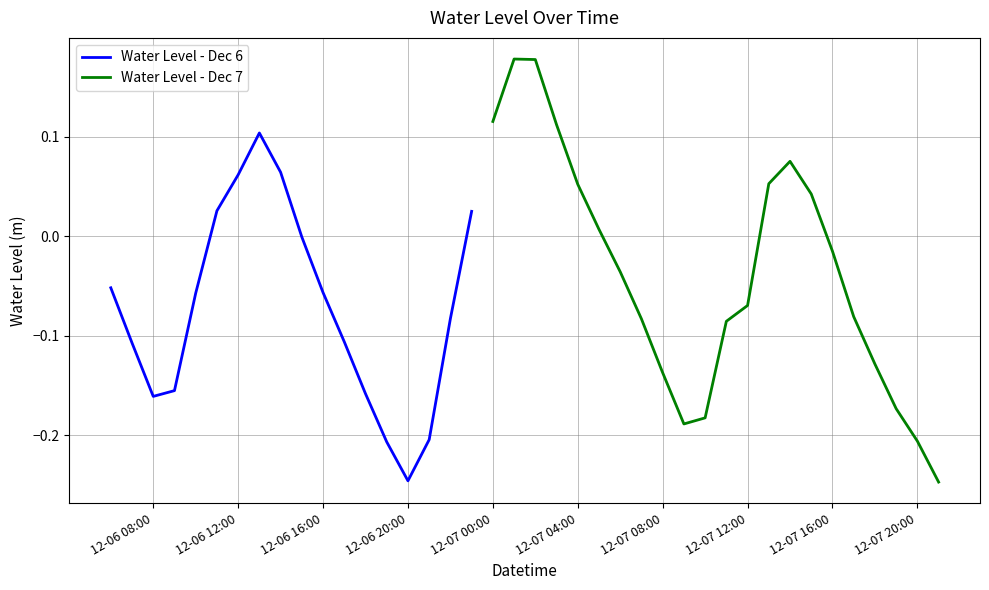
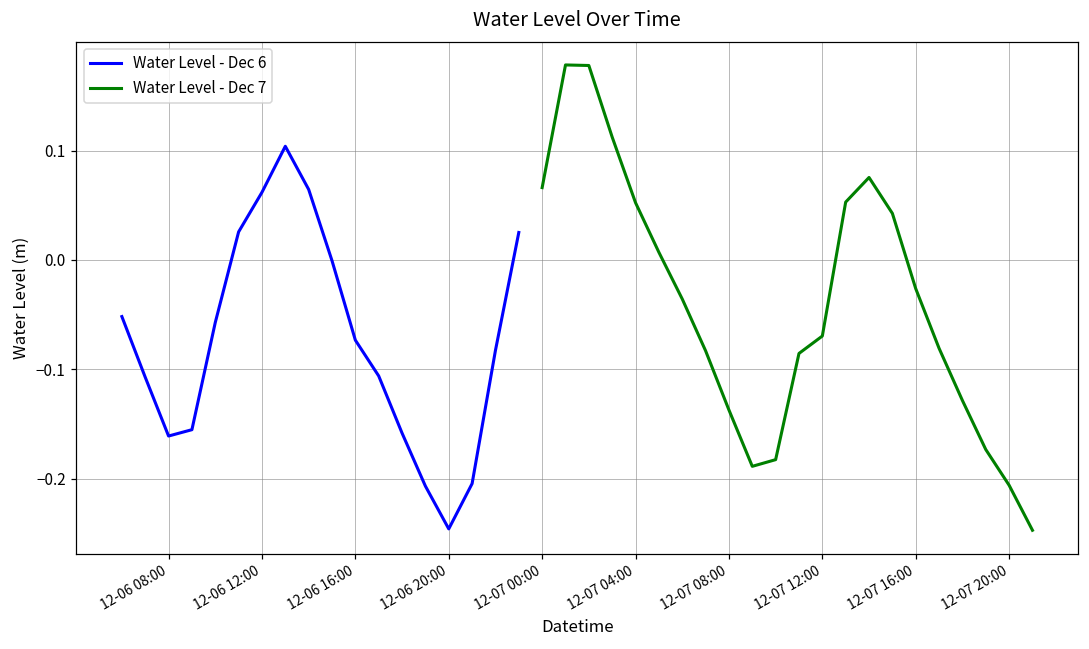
Water Level - Dec 6, 12-06 16:00: -0.06 -> -0.07
Water Level - Dec 7, 12-07 00:00: 0.12 -> 0.07
Water Level - Dec 7, 12-07 16:00: -0.01 -> -0.03
